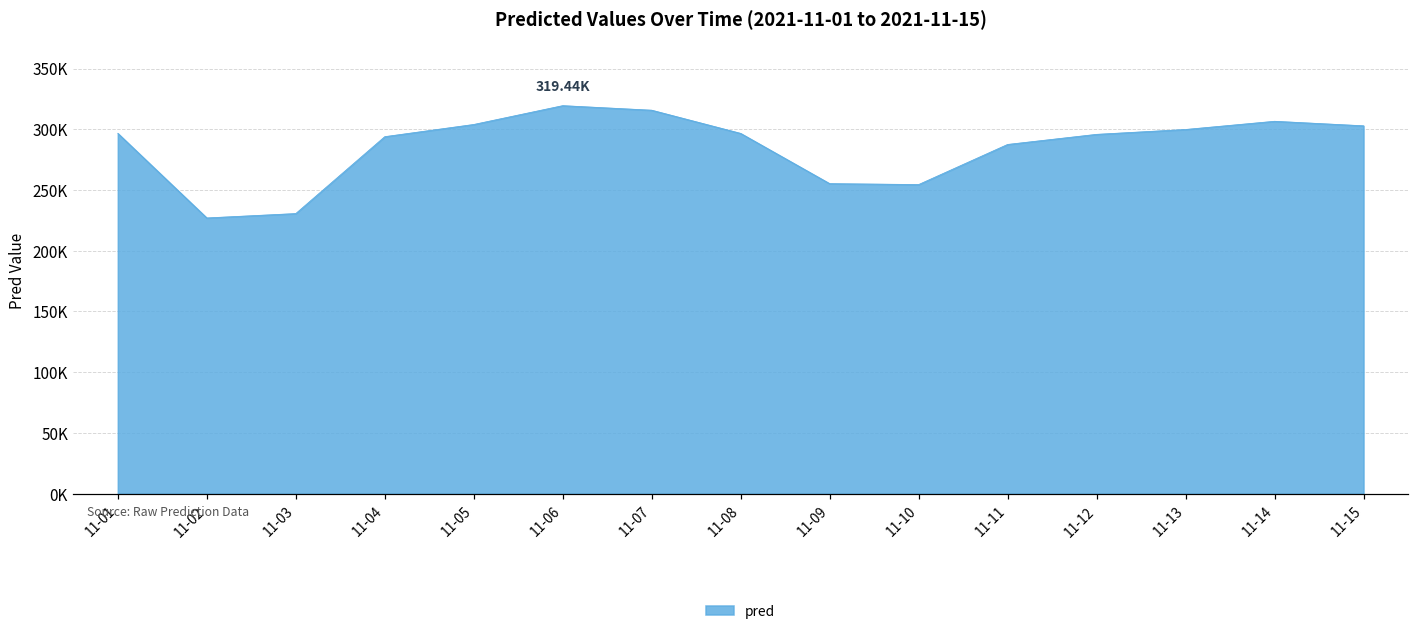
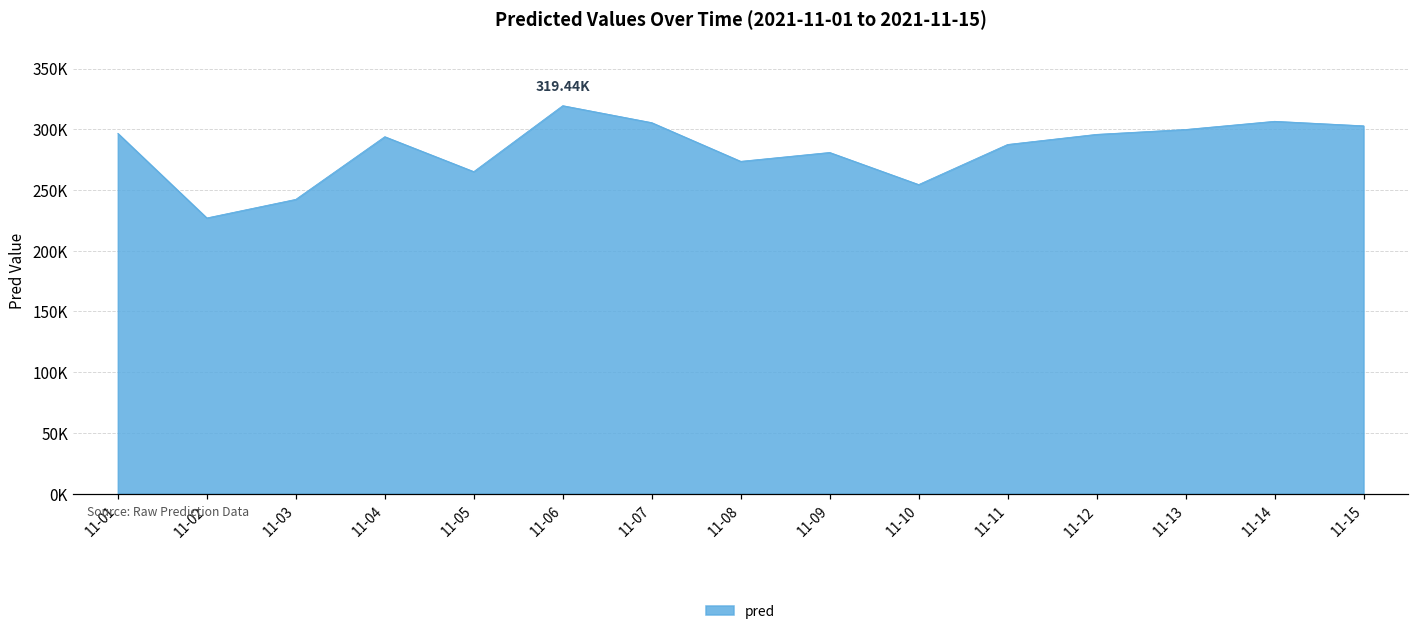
11-03: 231000 -> 242000
11-05: 304000 -> 265000
11-07: 316000 -> 305000
11-08: 297000 -> 274000
11-09: 255000 -> 281000
